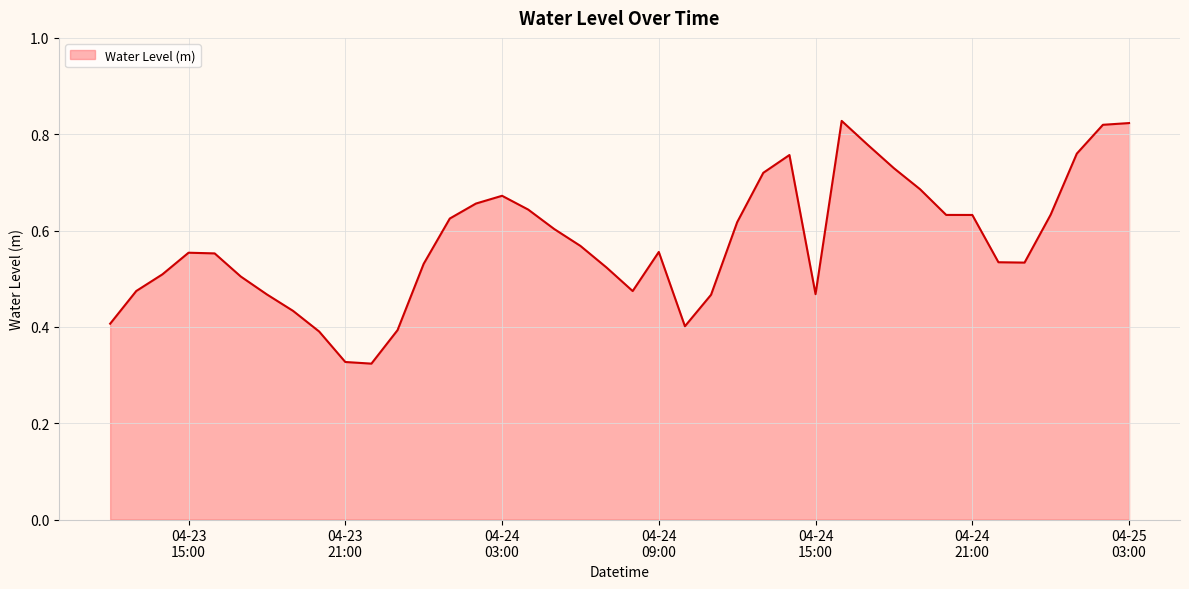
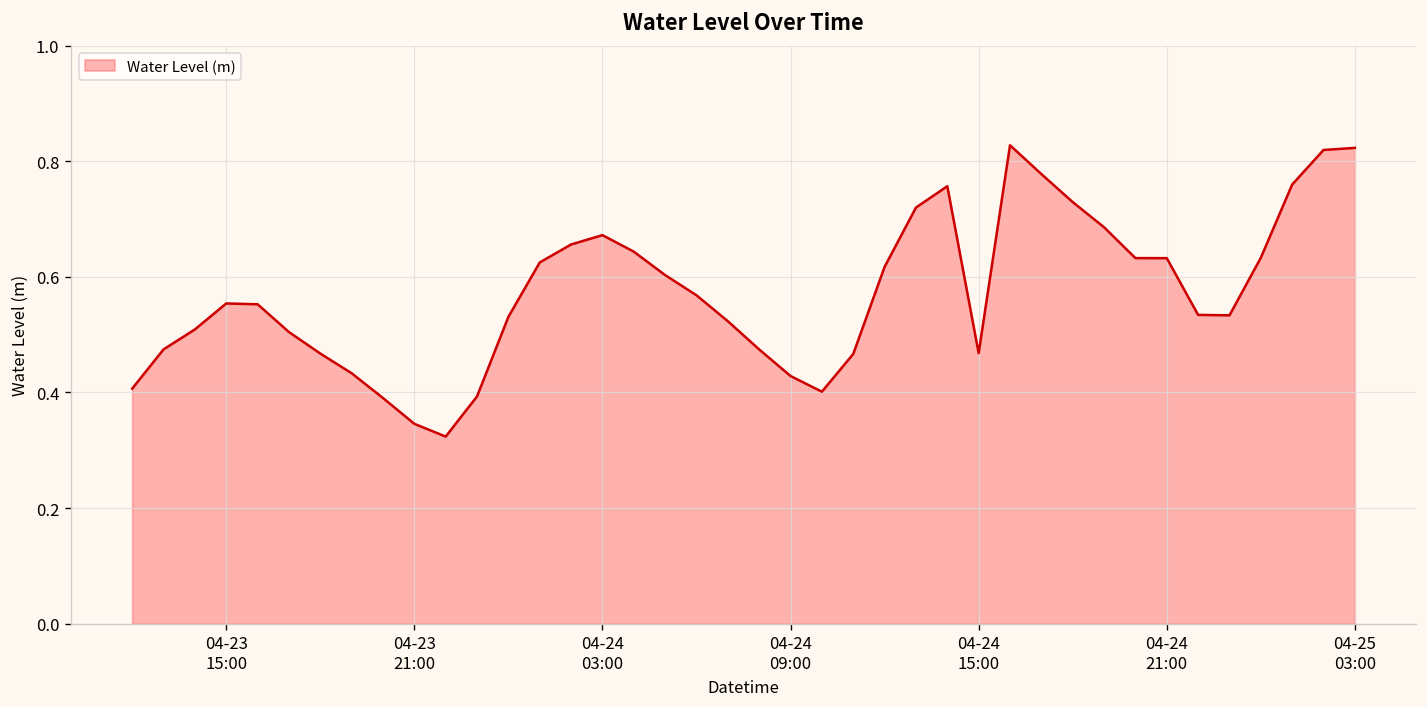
04-23 21:00: 0.33 -> 0.35
04-24 09:00: 0.56 -> 0.43
